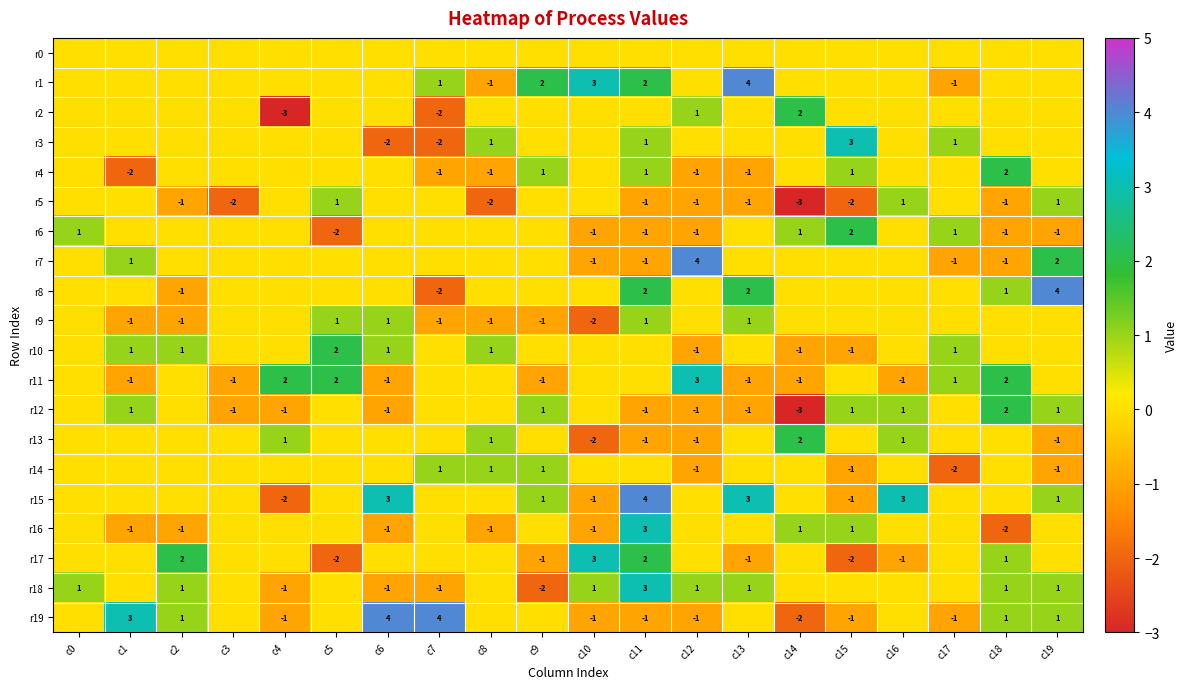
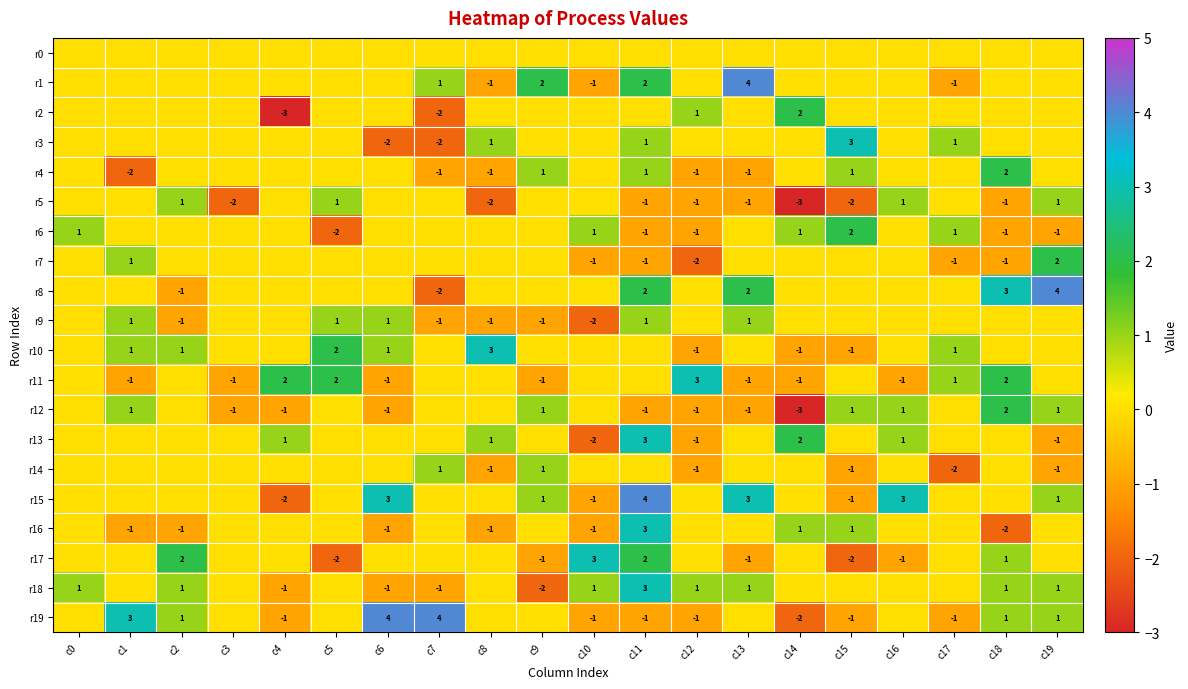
r1, c10: 3 -> -1
r5, c2: -1 -> 1
r6, c10: -1 -> 1
r7, c12: 4 -> -2
r8, c18: 1 -> 3
r9, c1: -1 -> 1
r10, c8: 1 -> 3
r13, c11: -1 -> 3
r14, c8: 1 -> -1
